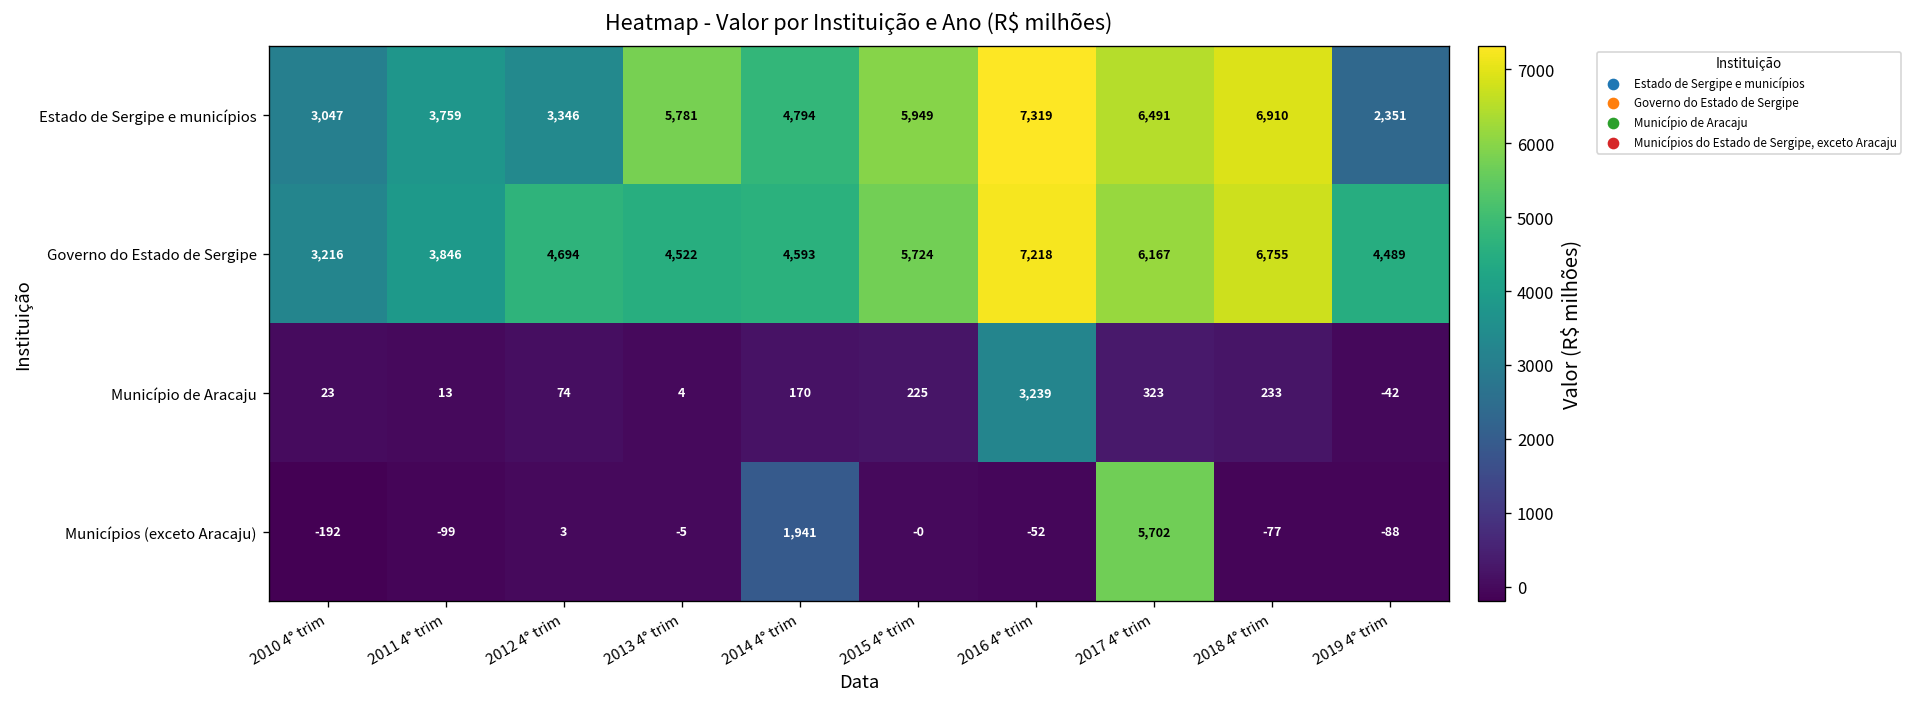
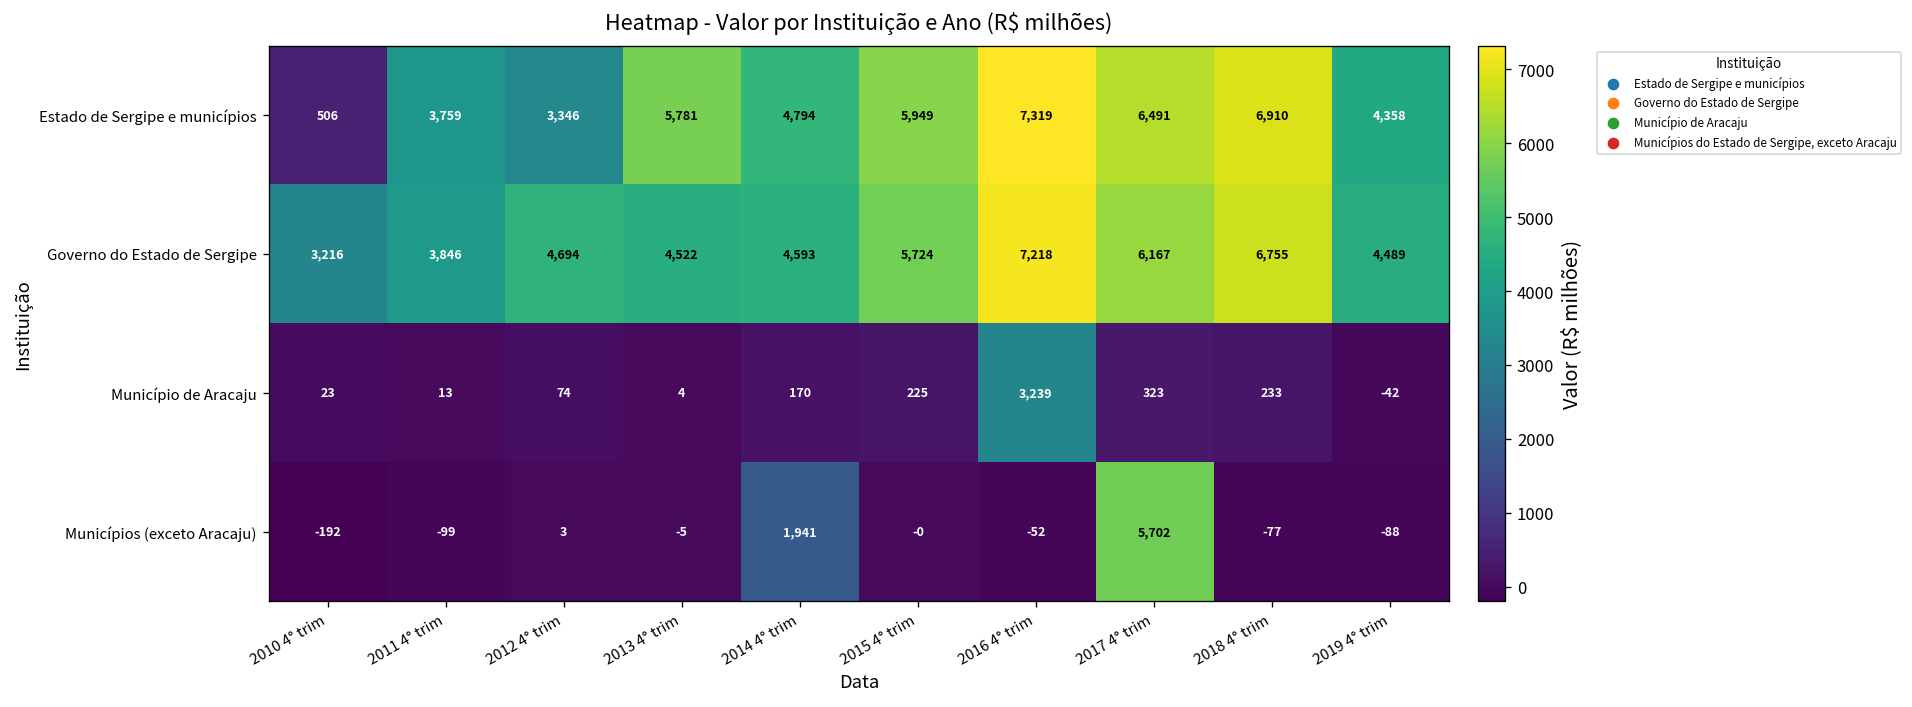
Estado de Sergipe e municípios, 2010 4° trim: 3,047 -> 506
Estado de Sergipe e municípios, 2019 4° trim: 2,351 -> 4,358
